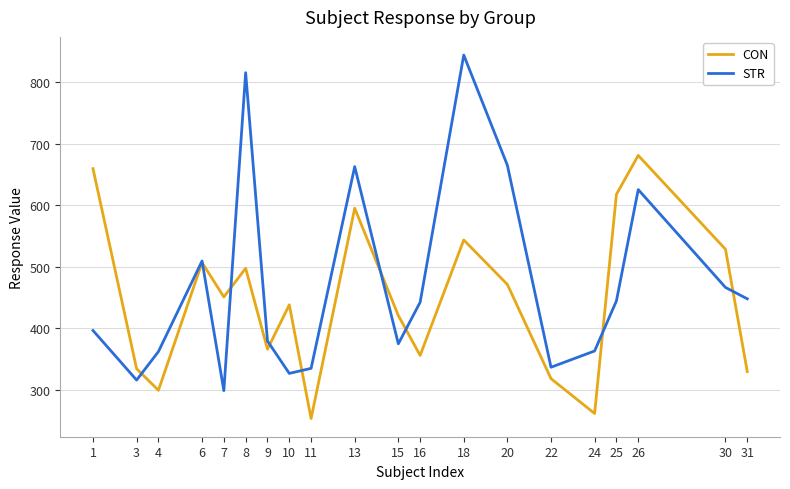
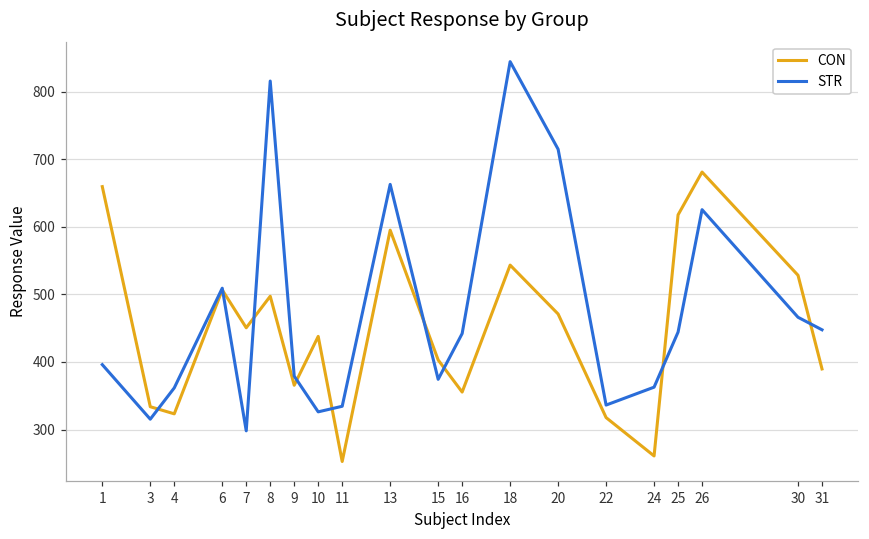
CON, 4: 300 -> 320
CON, 15: 420 -> 400
STR, 20: 660 -> 710
CON, 31: 330 -> 390
